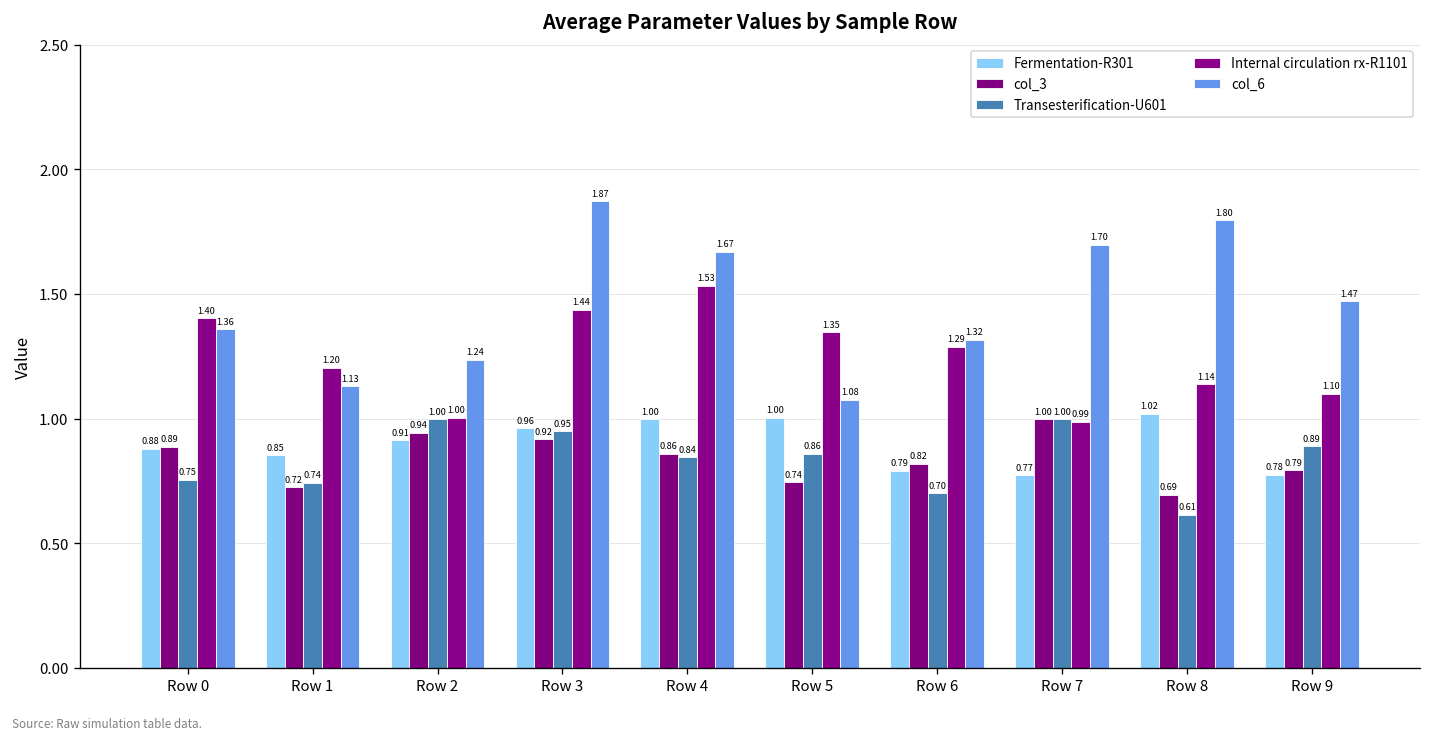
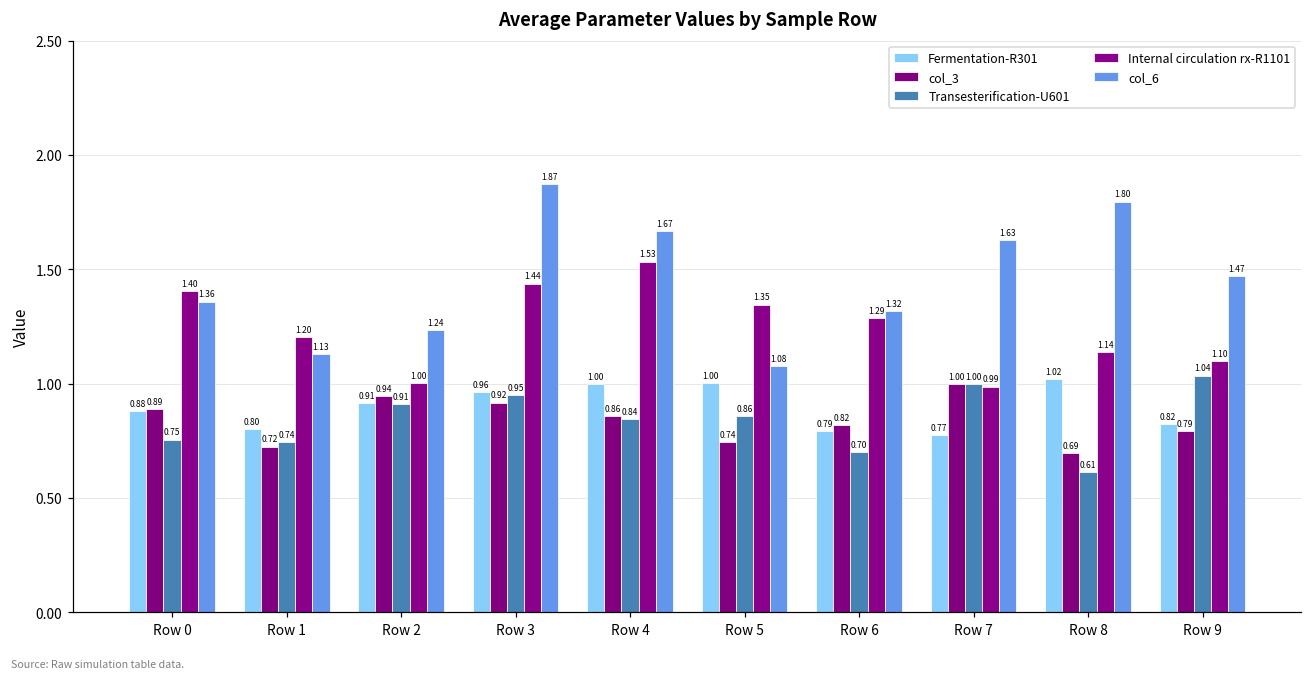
Fermentation-R301, Row 1: 0.85 -> 0.80
Transesterification-U601, Row 2: 1.00 -> 0.91
col_6, Row 7: 1.70 -> 1.63
Fermentation-R301, Row 9: 0.78 -> 0.82
Transesterification-U601, Row 9: 0.89 -> 1.04
